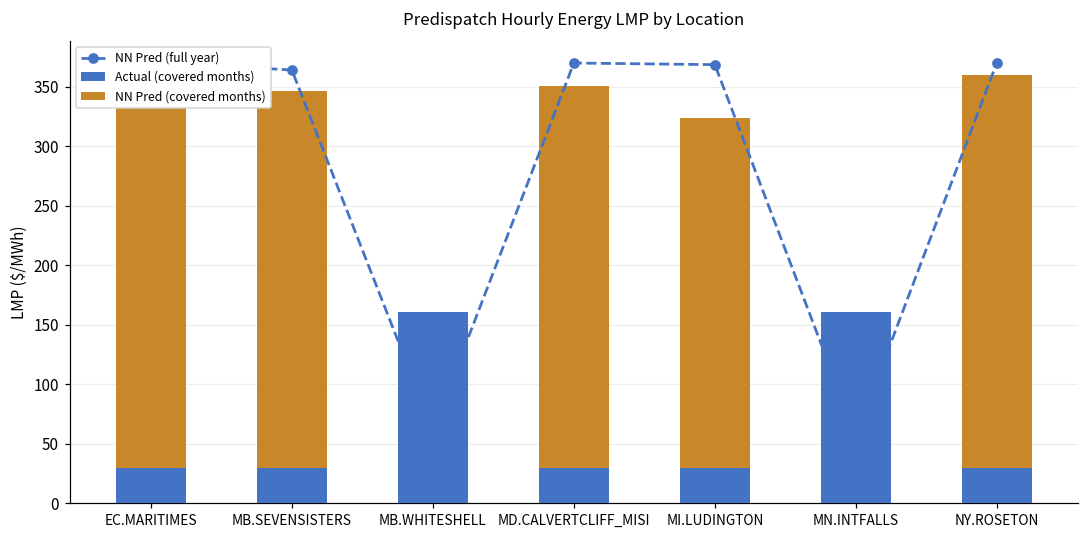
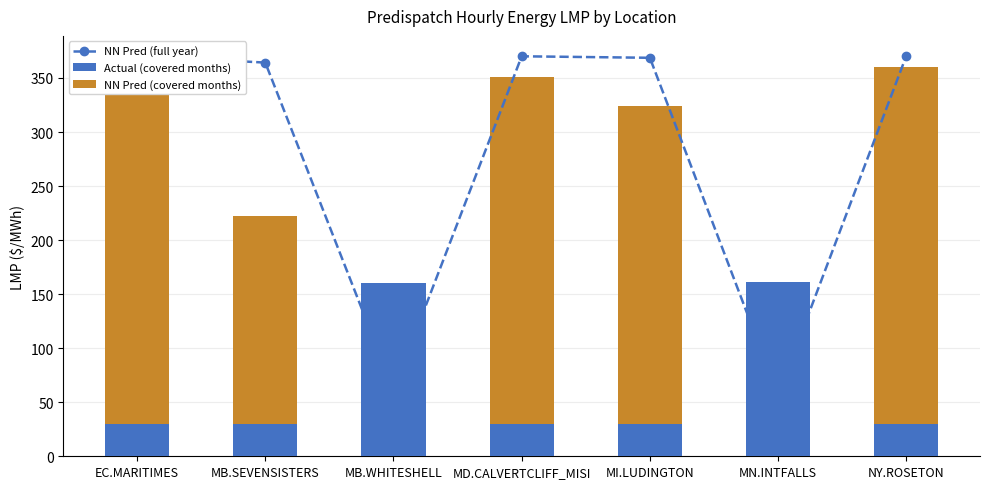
NN Pred (covered months), MB.SEVENSISTERS: 346 -> 223
